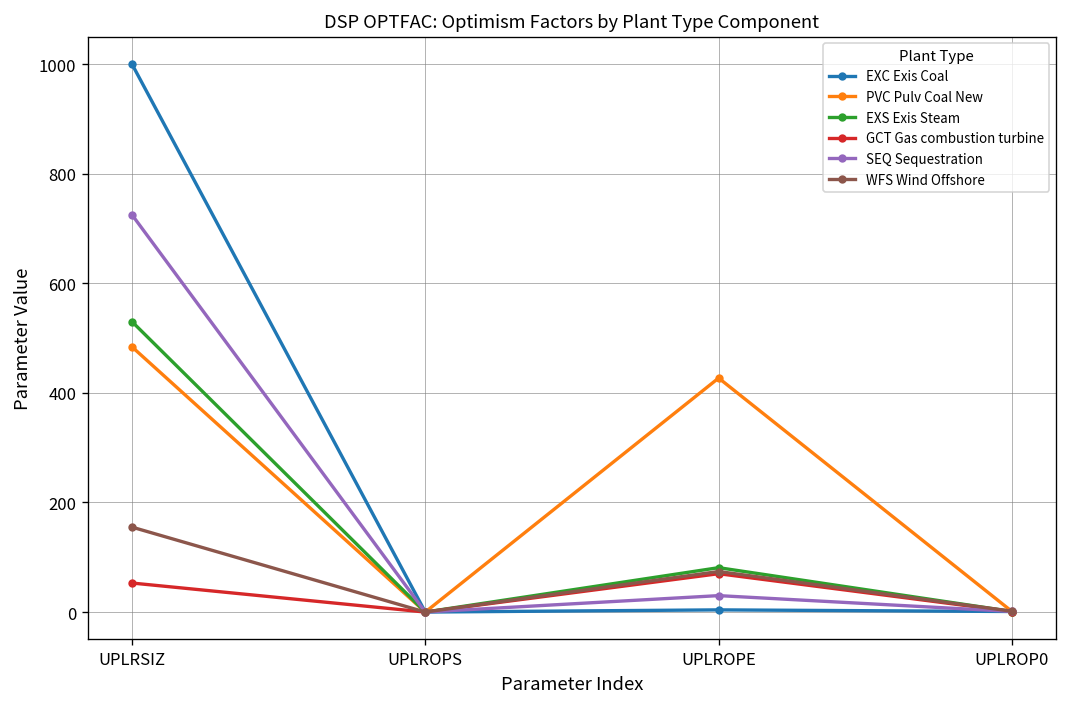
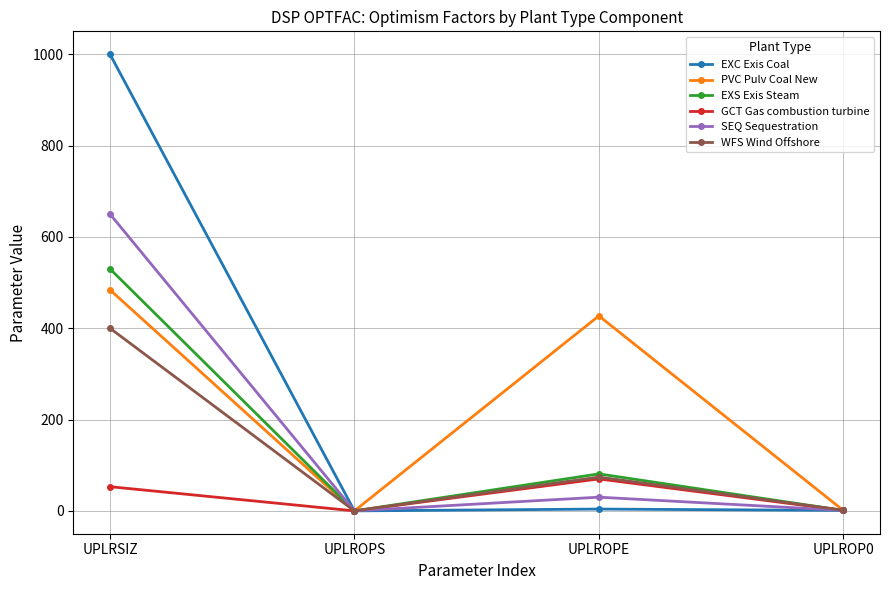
SEQ Sequestration, UPLRSIZ: 730 -> 650
WFS Wind Offshore, UPLRSIZ: 160 -> 400
